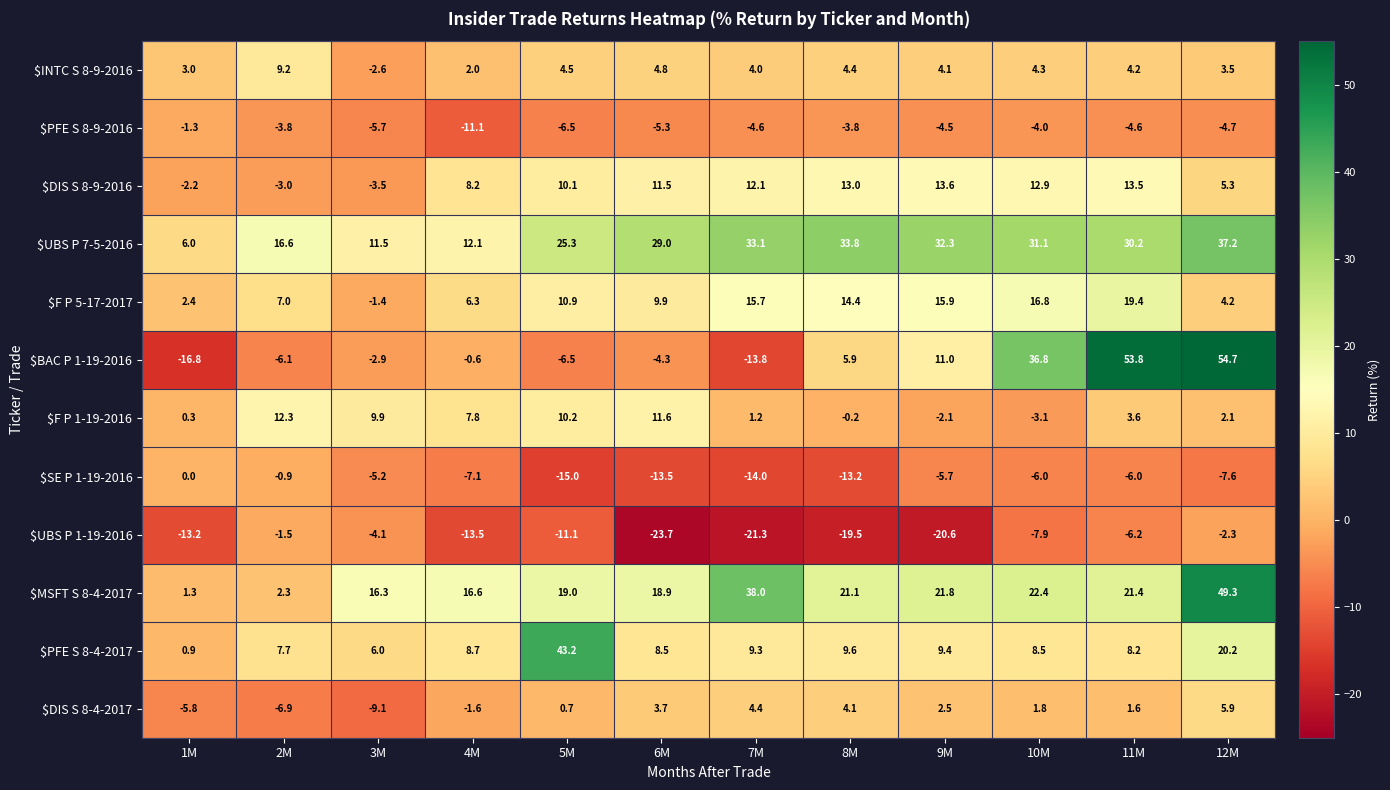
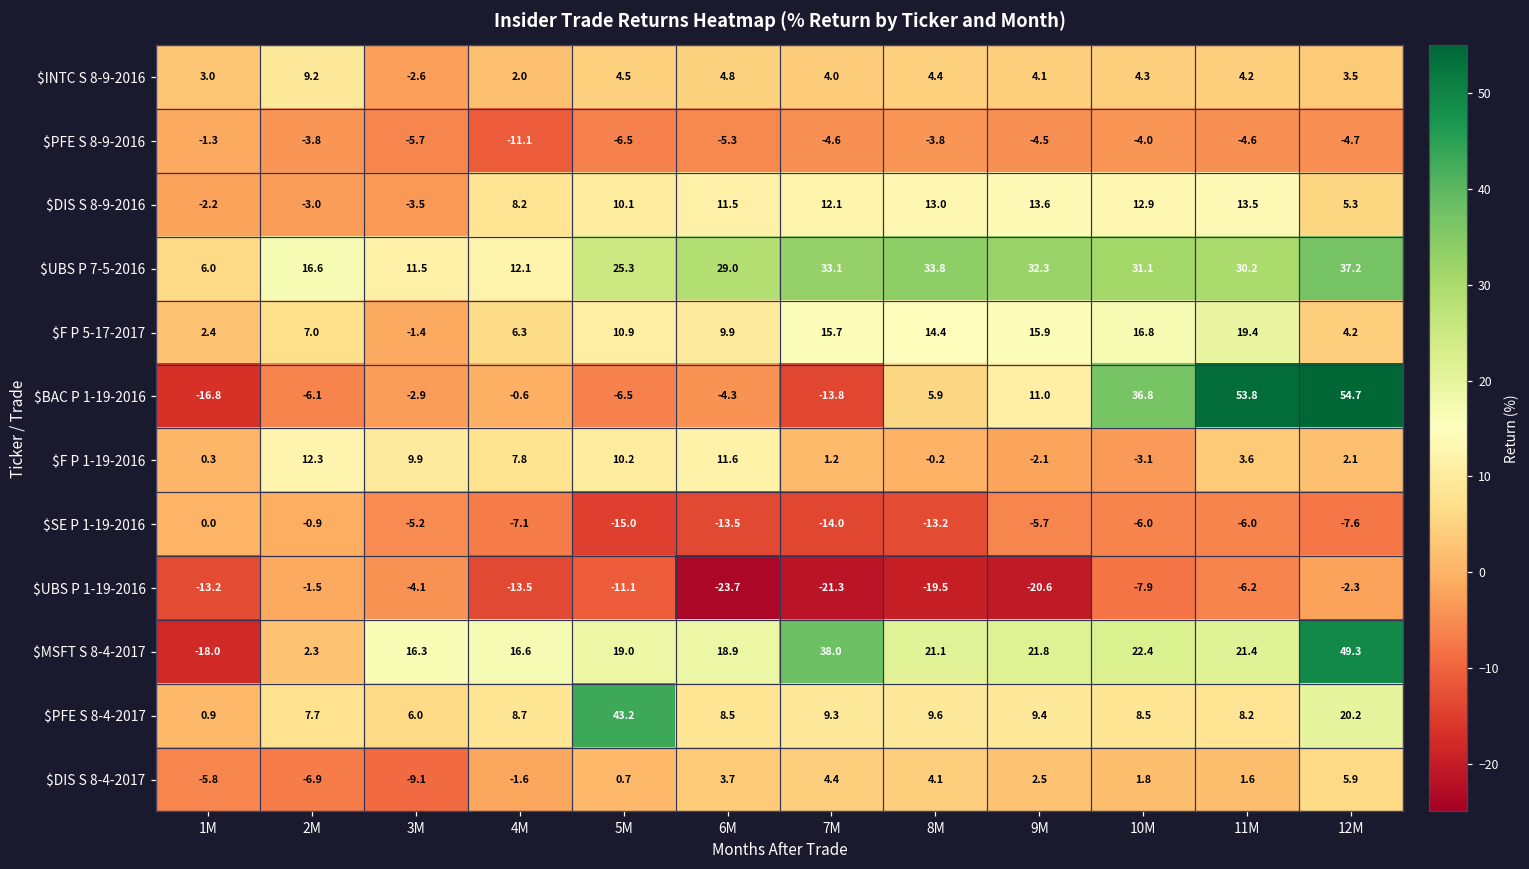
$MSFT S 8-4-2017, 1M: 1.3 -> -18.0
